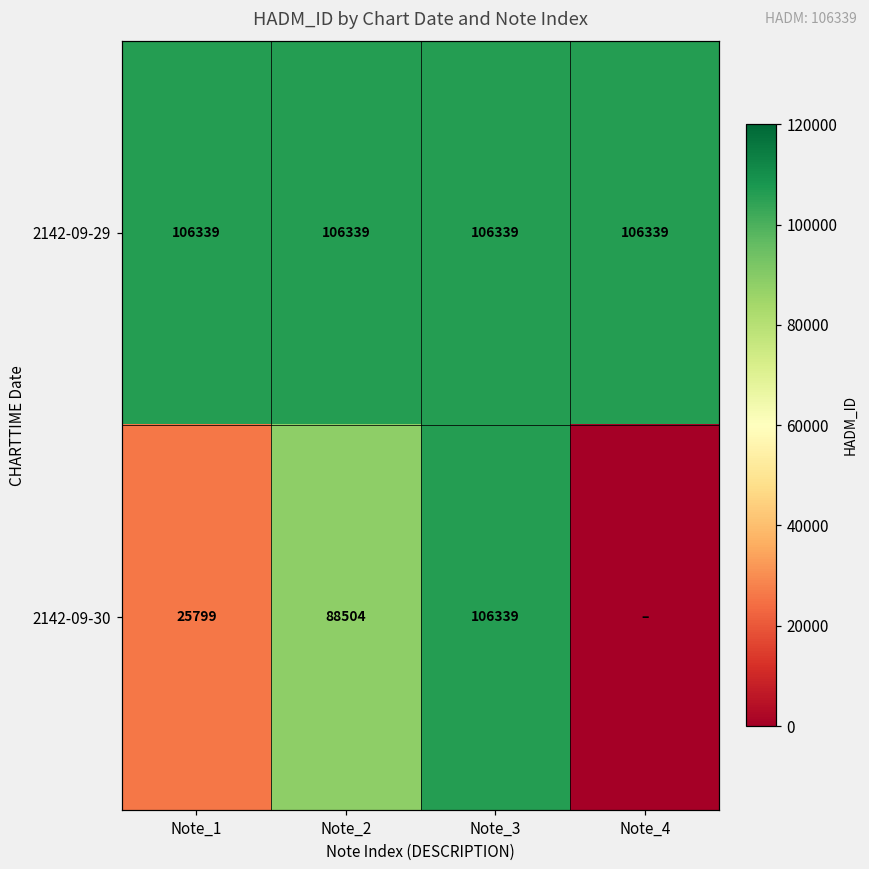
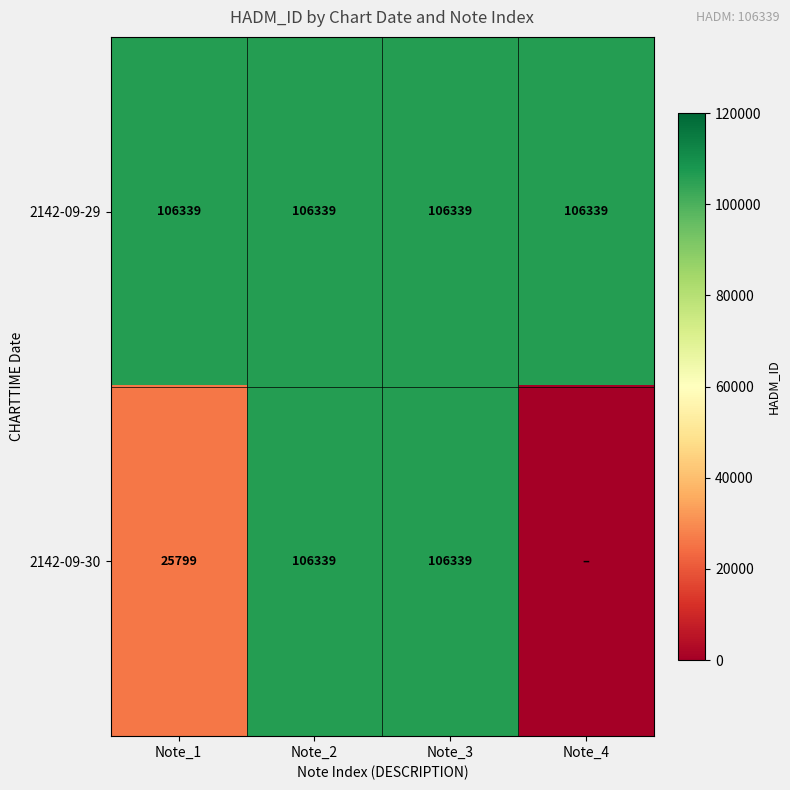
2142-09-30, Note_2: 88504 -> 106339
